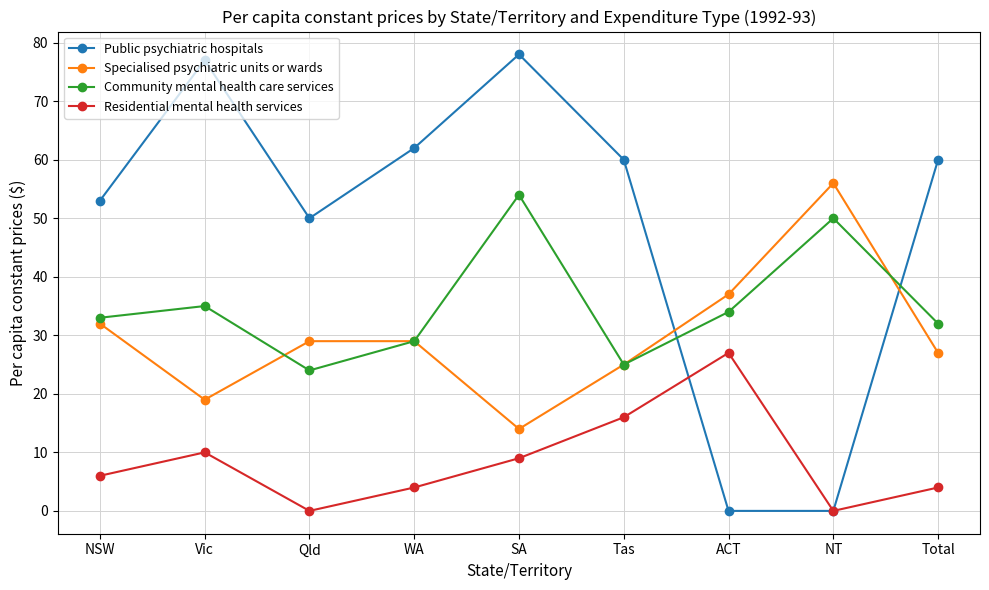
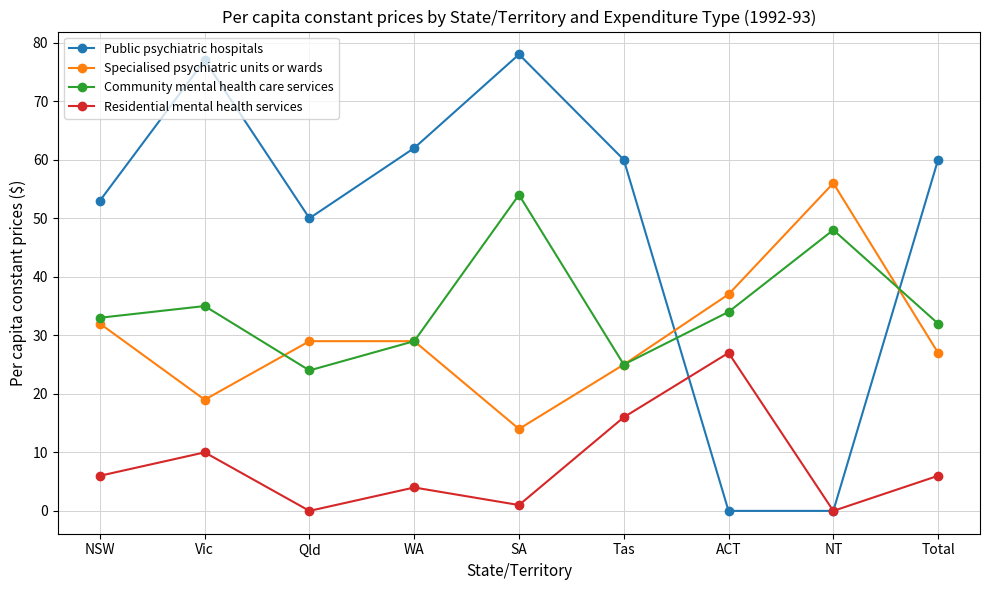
Residential mental health services, SA: 9 -> 1
Community mental health care services, NT: 50 -> 48
Residential mental health services, Total: 4 -> 6
